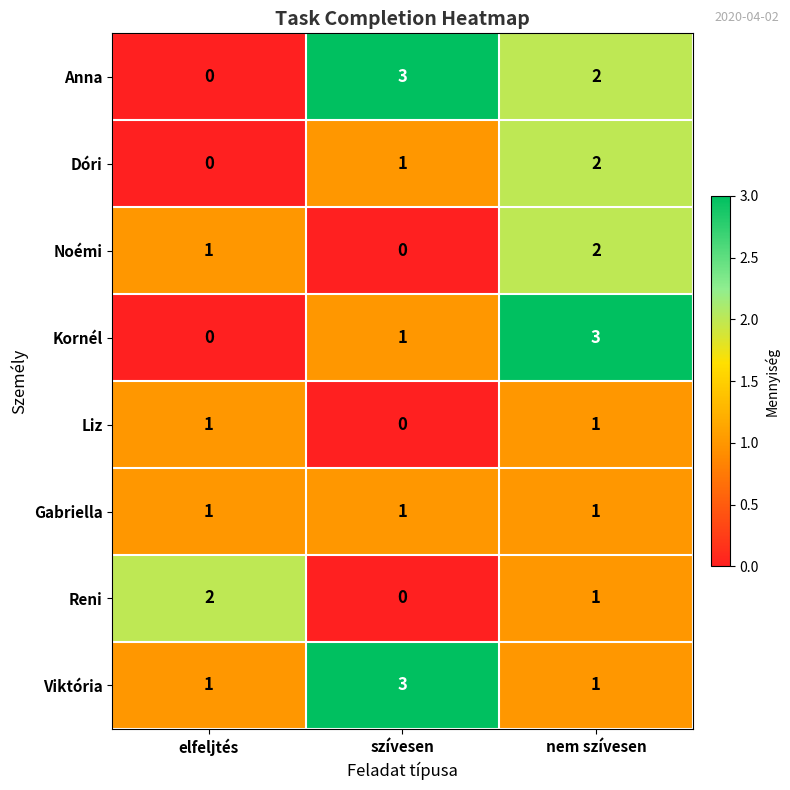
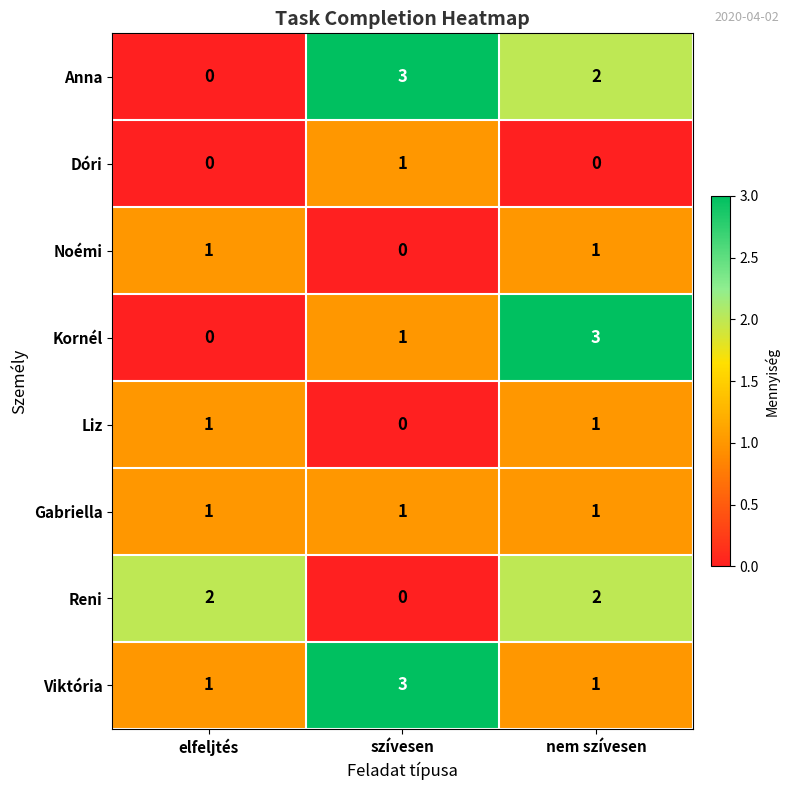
Dóri, nem szívesen: 2 -> 0
Noémi, nem szívesen: 2 -> 1
Reni, nem szívesen: 1 -> 2
